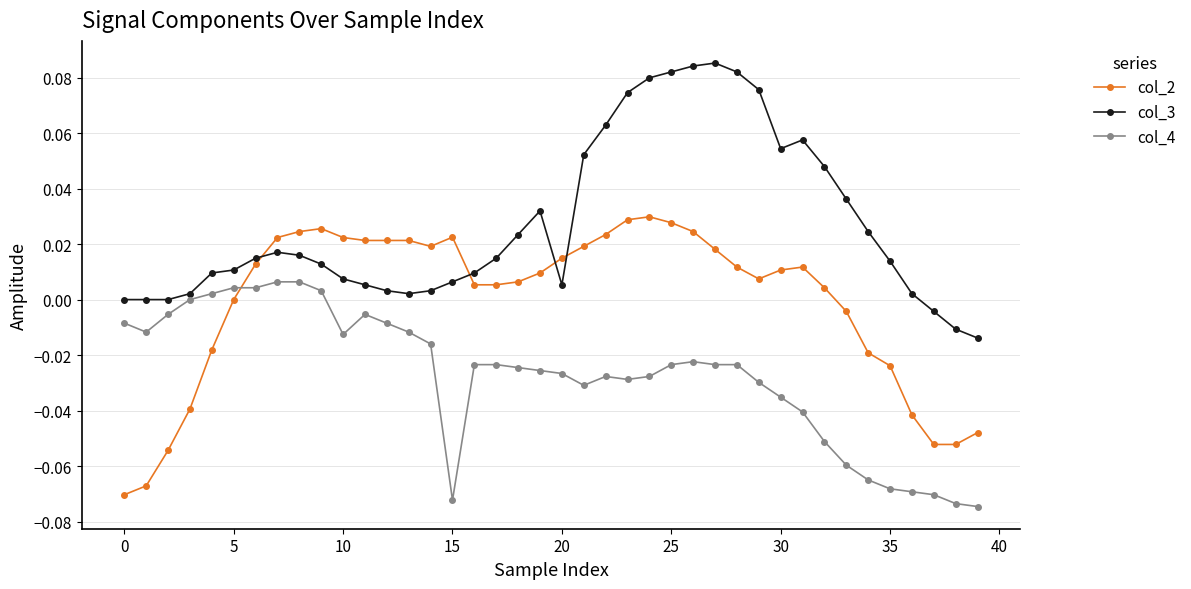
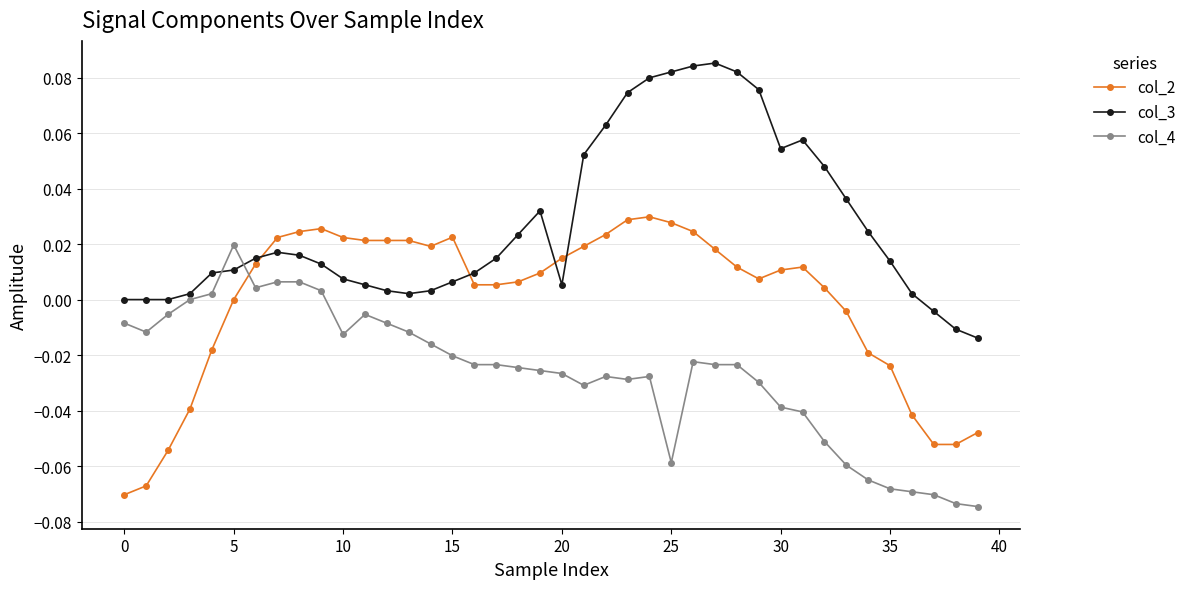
col_4, 5: 0.004 -> 0.020
col_4, 15: -0.072 -> -0.020
col_4, 25: -0.023 -> -0.059
col_4, 30: -0.035 -> -0.039
